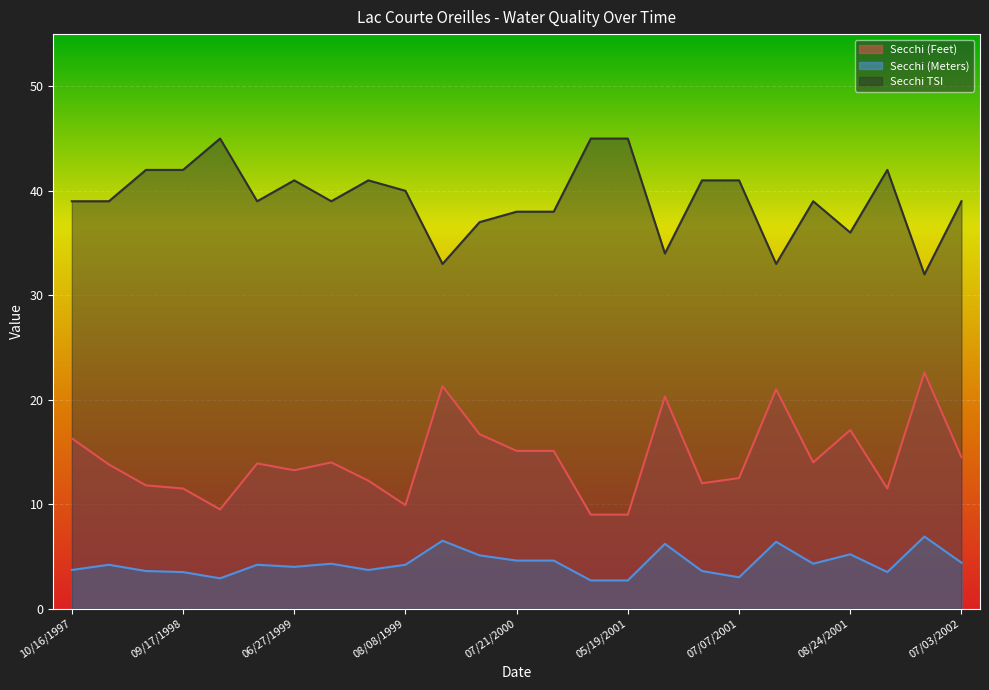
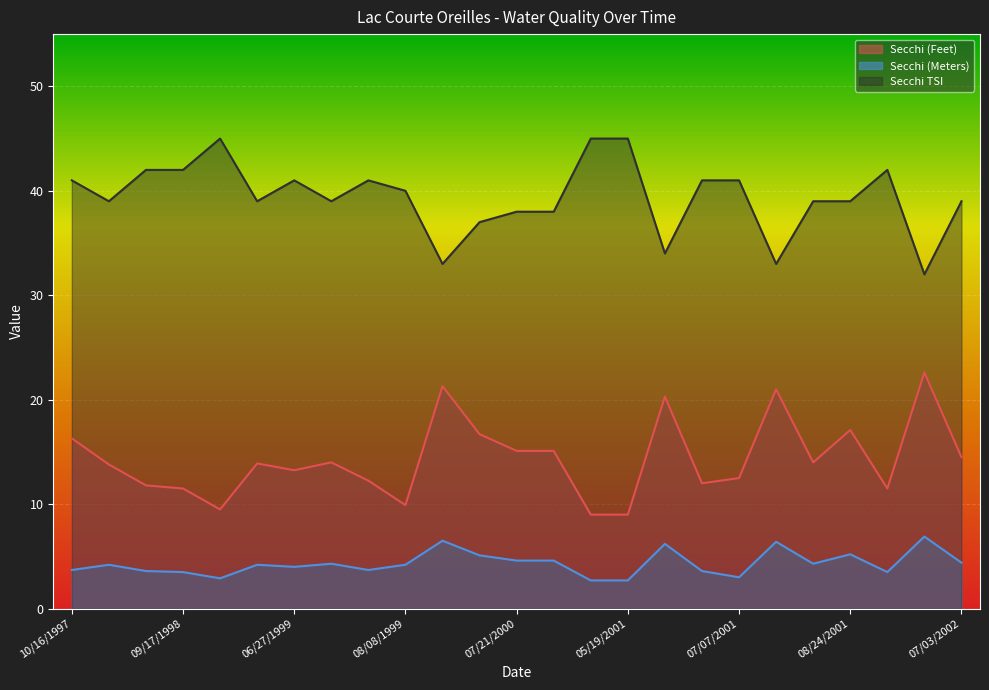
Secchi TSI, 10/16/1997: 39 -> 41
Secchi TSI, 08/24/2001: 36 -> 39
